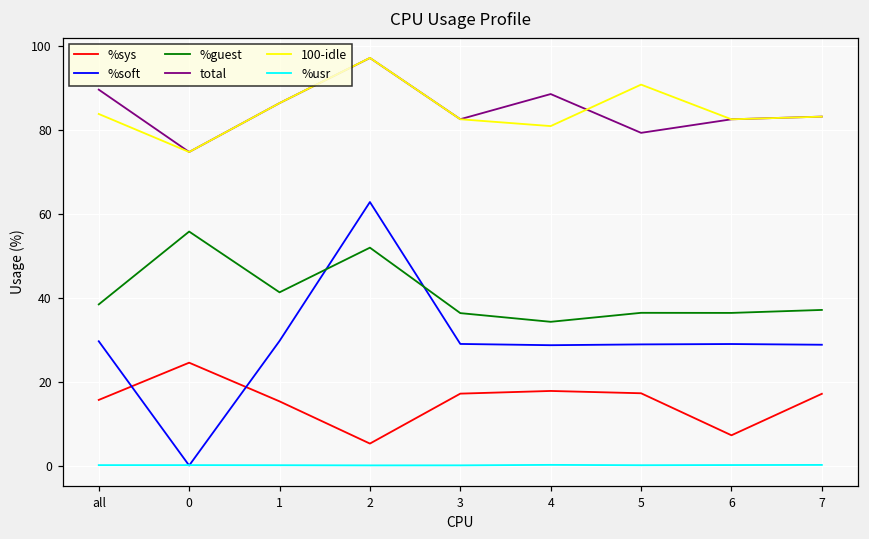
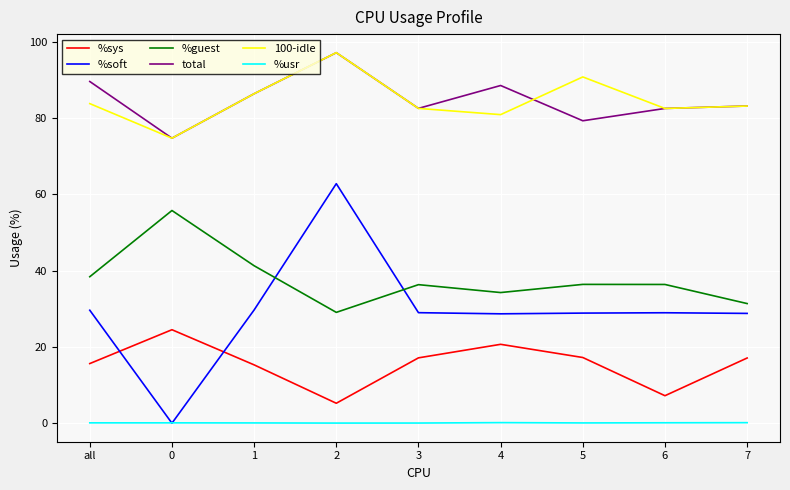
%guest, 2: 52 -> 29
%sys, 4: 18 -> 21
%guest, 7: 37 -> 31
